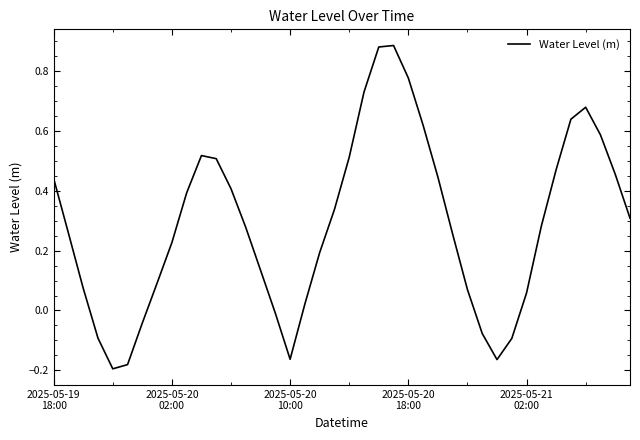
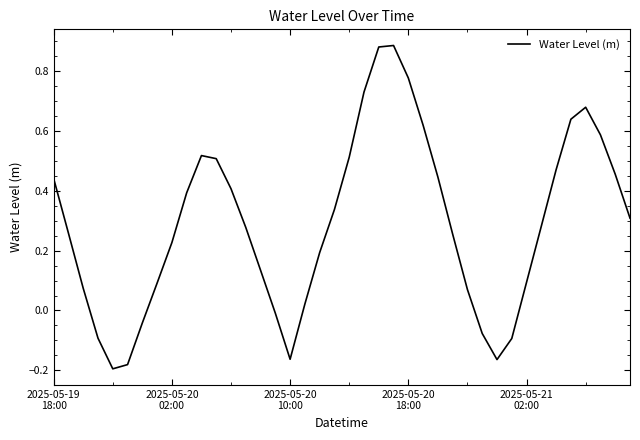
2025-05-21 02:00: 0.06 -> 0.09
